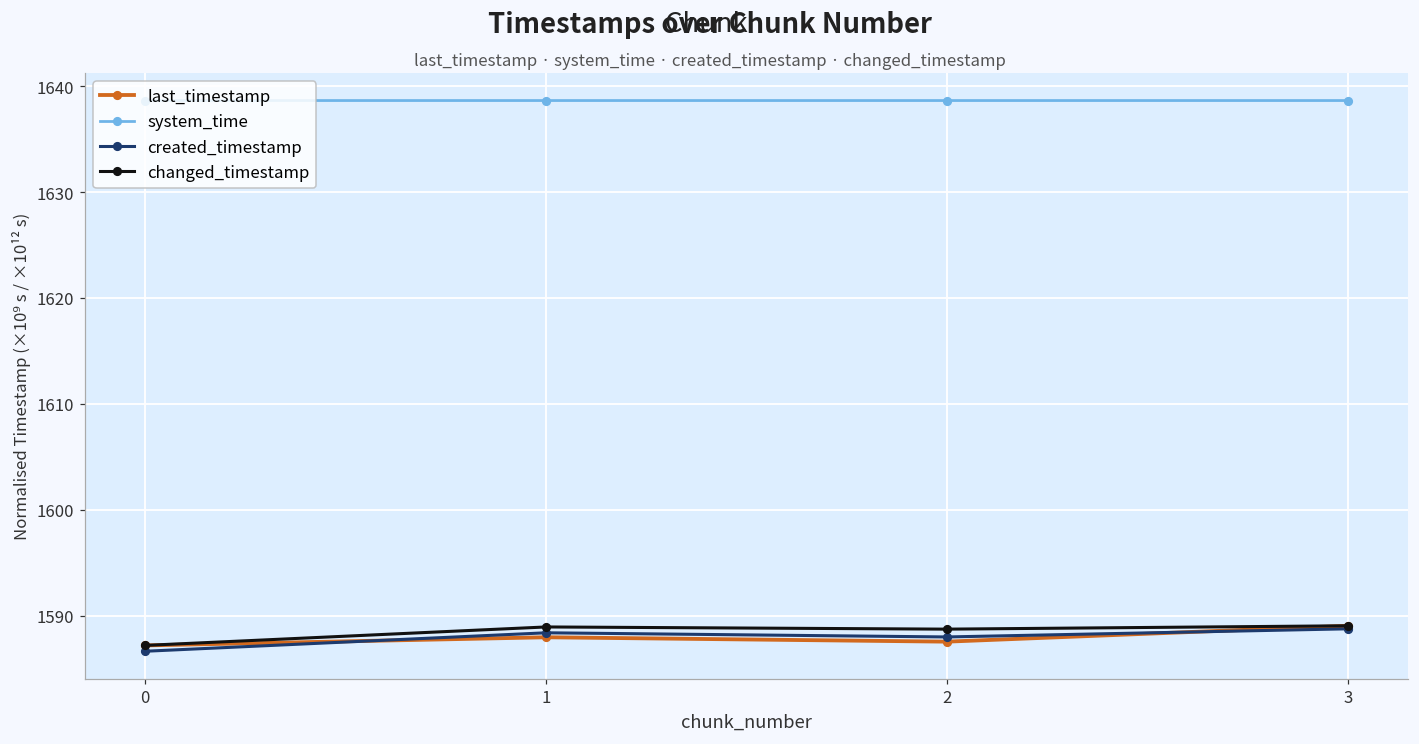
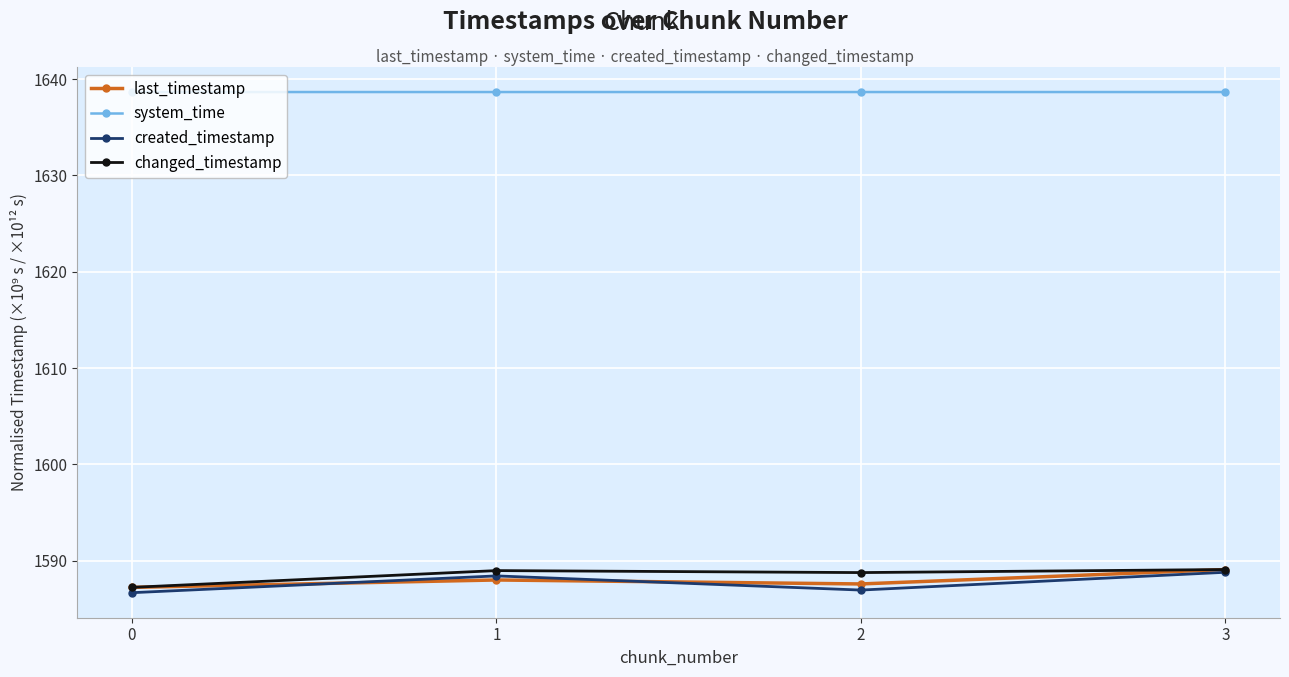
created_timestamp, 2: 1588 -> 1587
